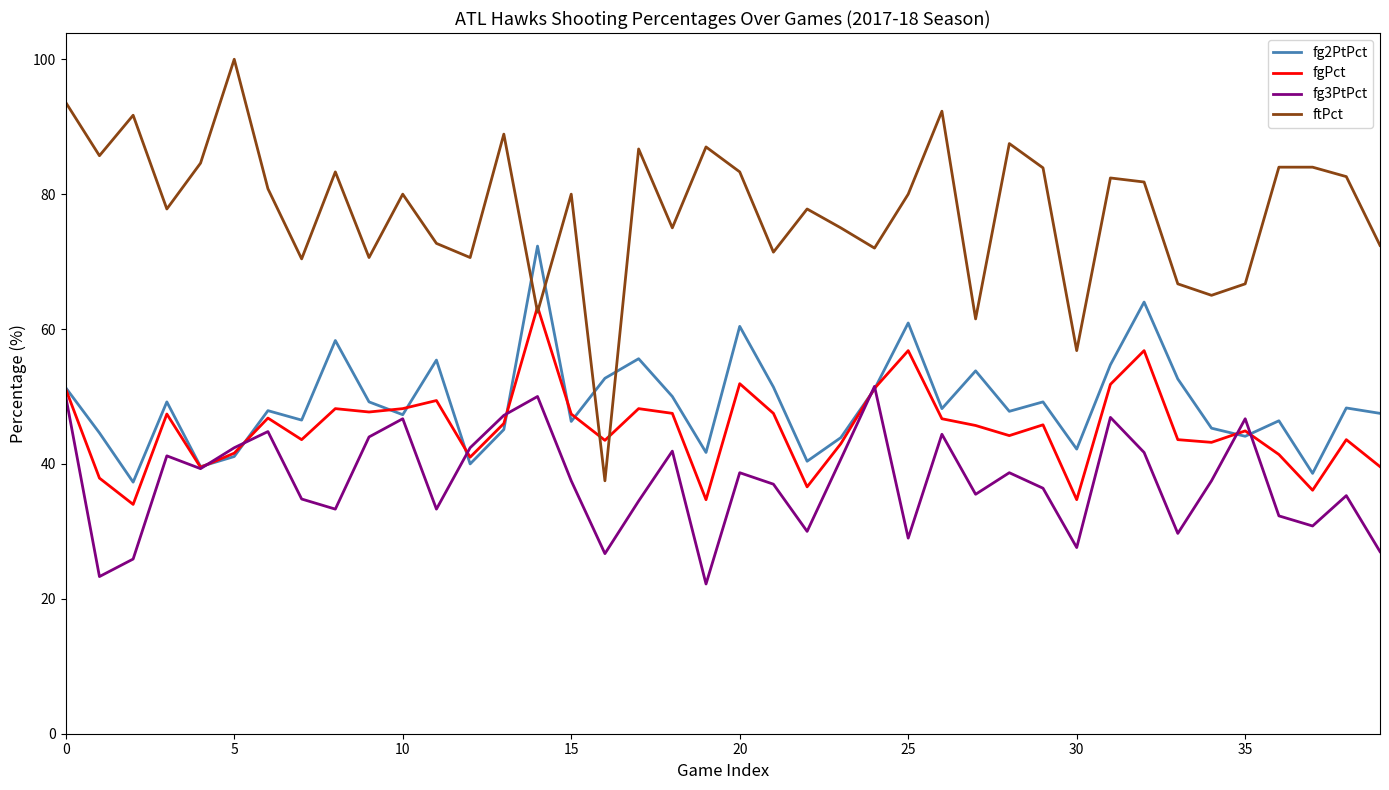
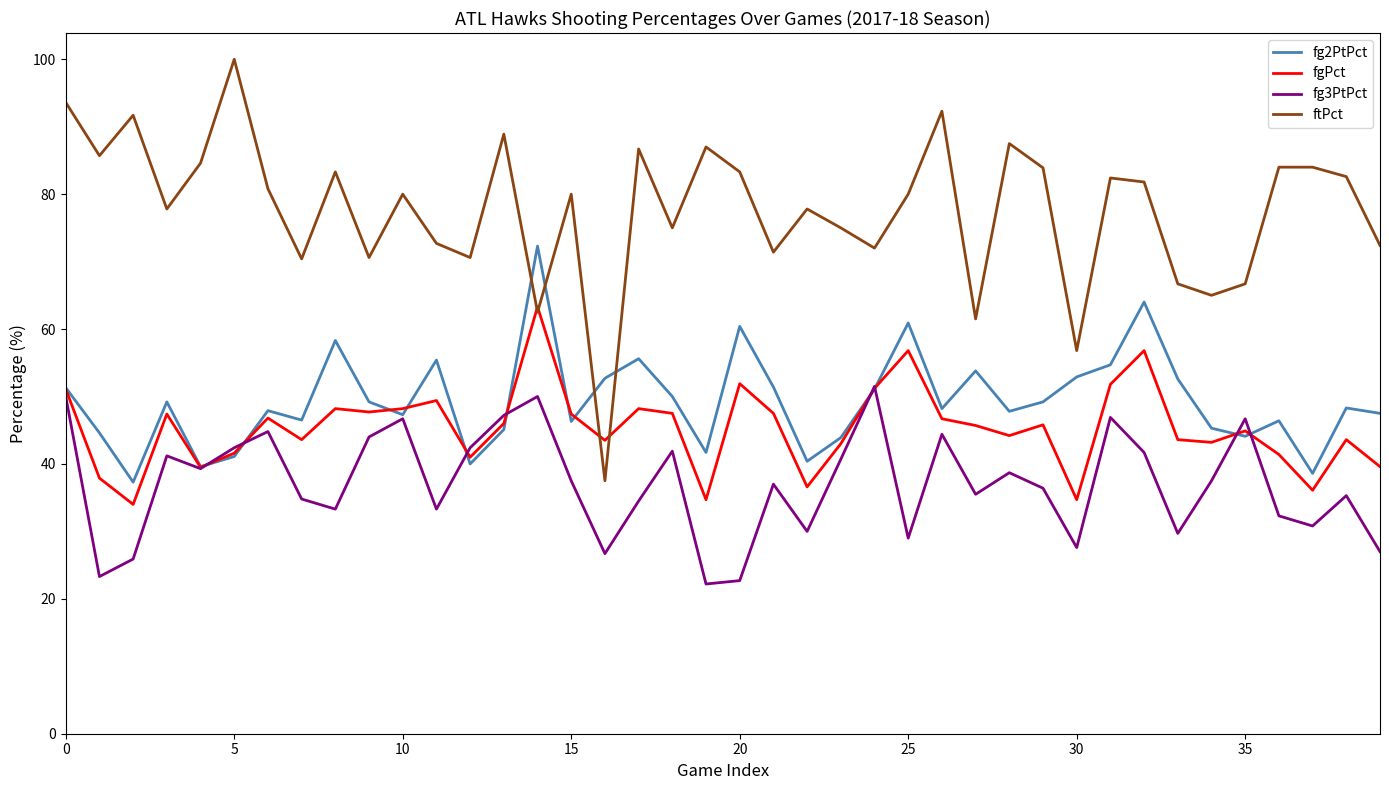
fg3PtPct, 20: 39 -> 23
fg2PtPct, 30: 42 -> 53
